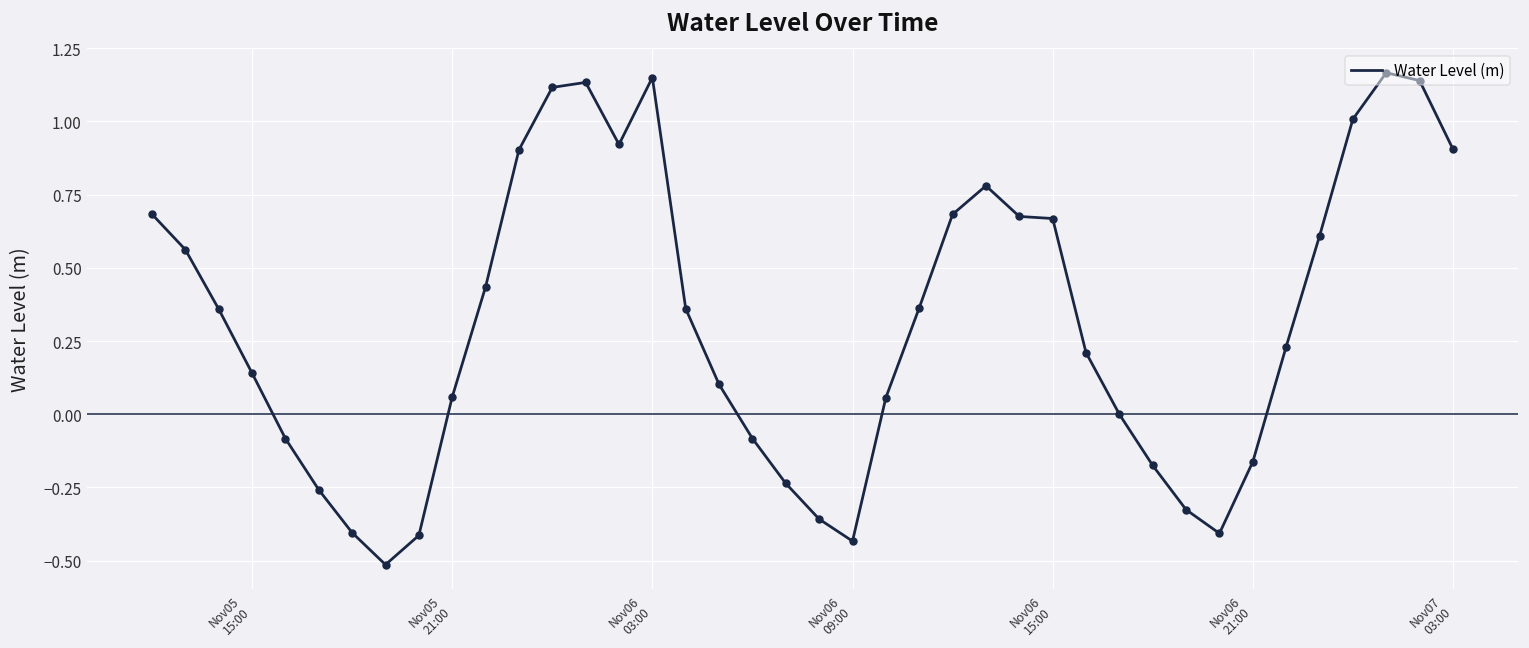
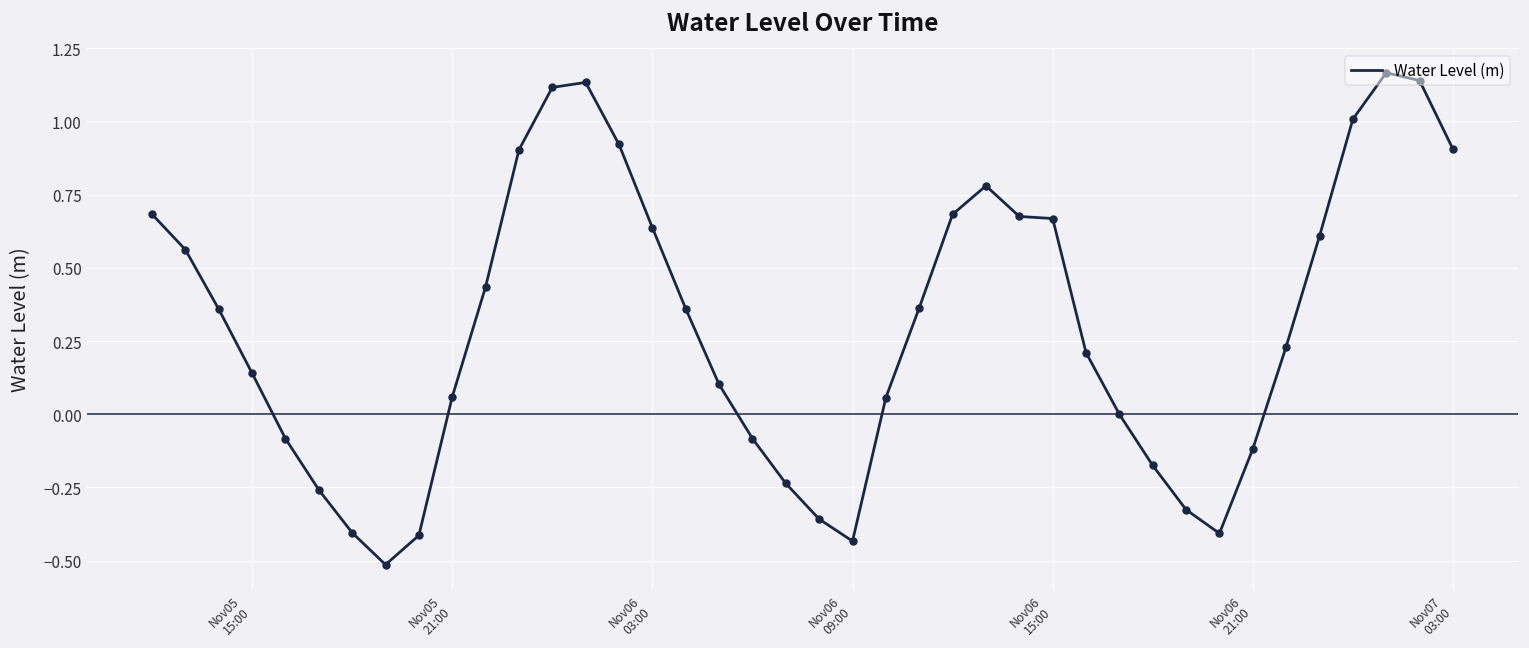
Nov06 03:00: 1.15 -> 0.64
Nov06 21:00: -0.16 -> -0.12
